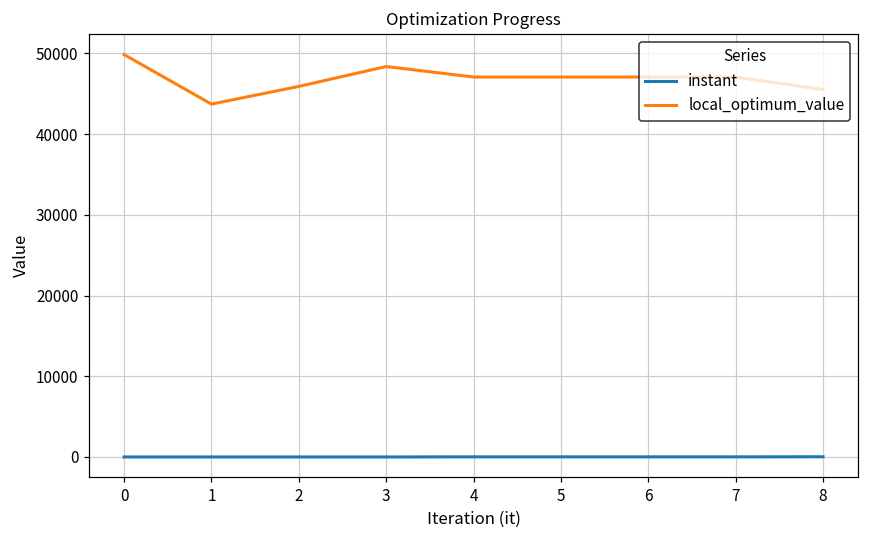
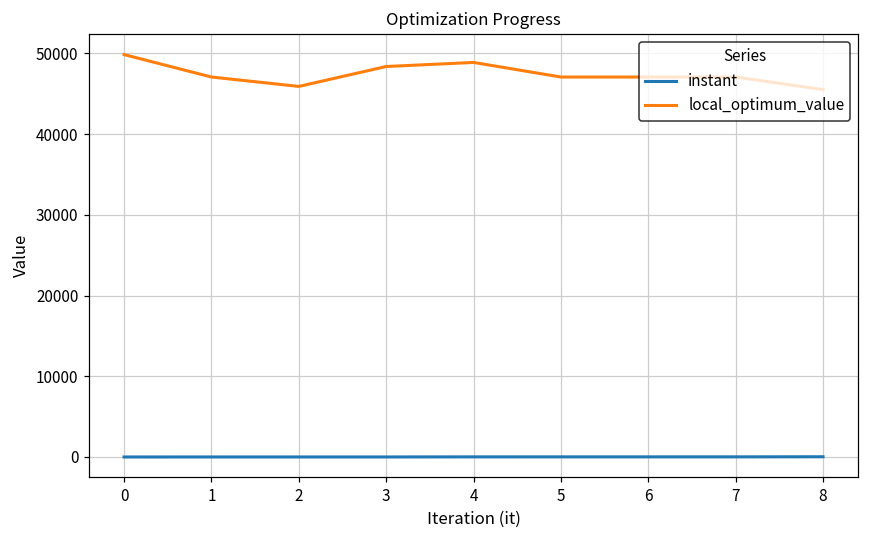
local_optimum_value, 1: 44000 -> 47000
local_optimum_value, 4: 47000 -> 49000
